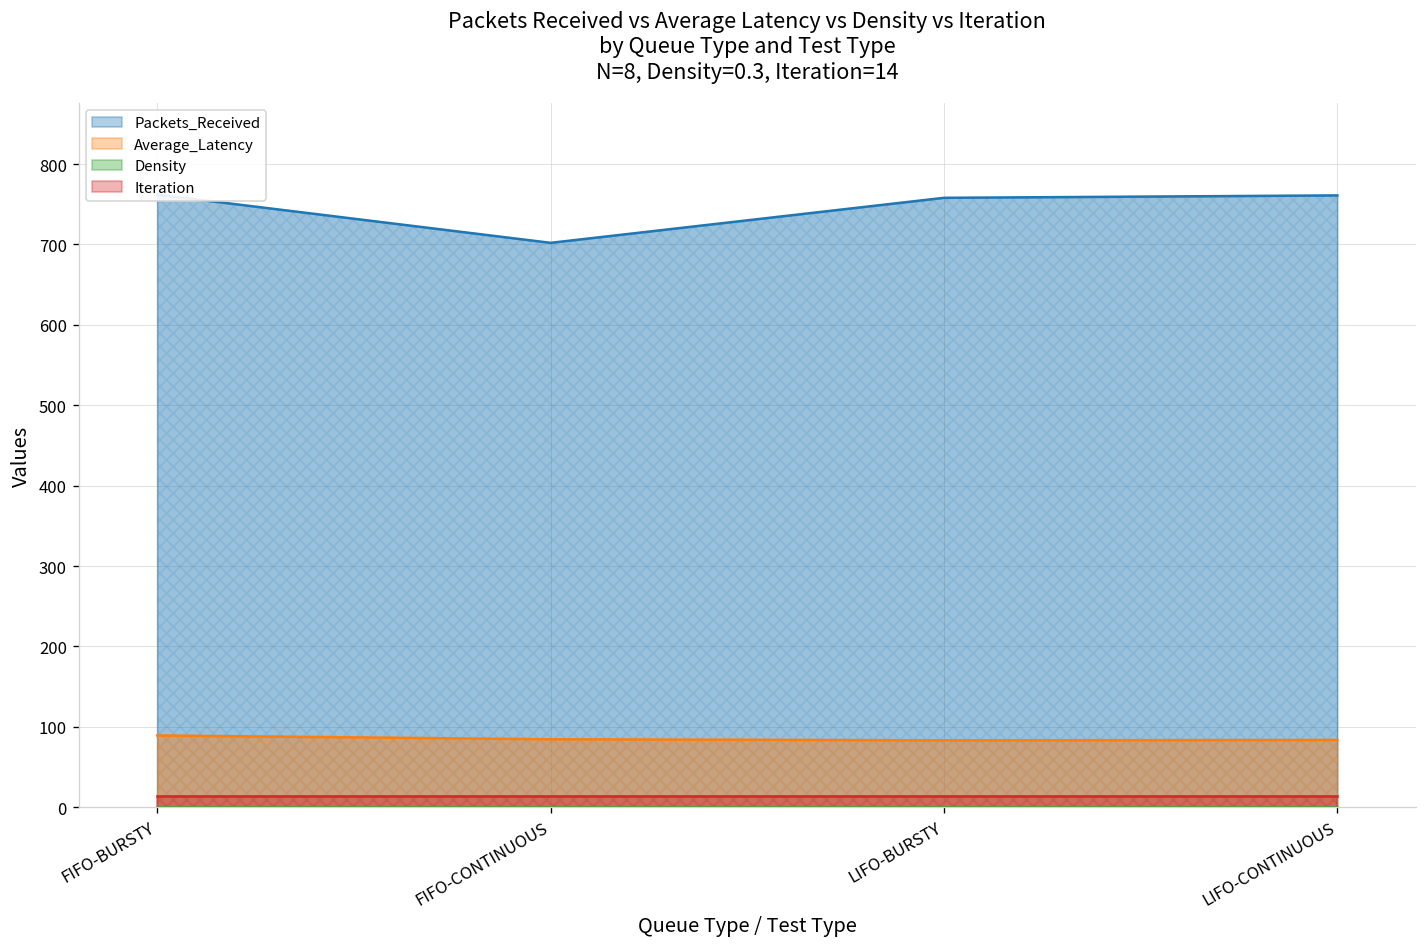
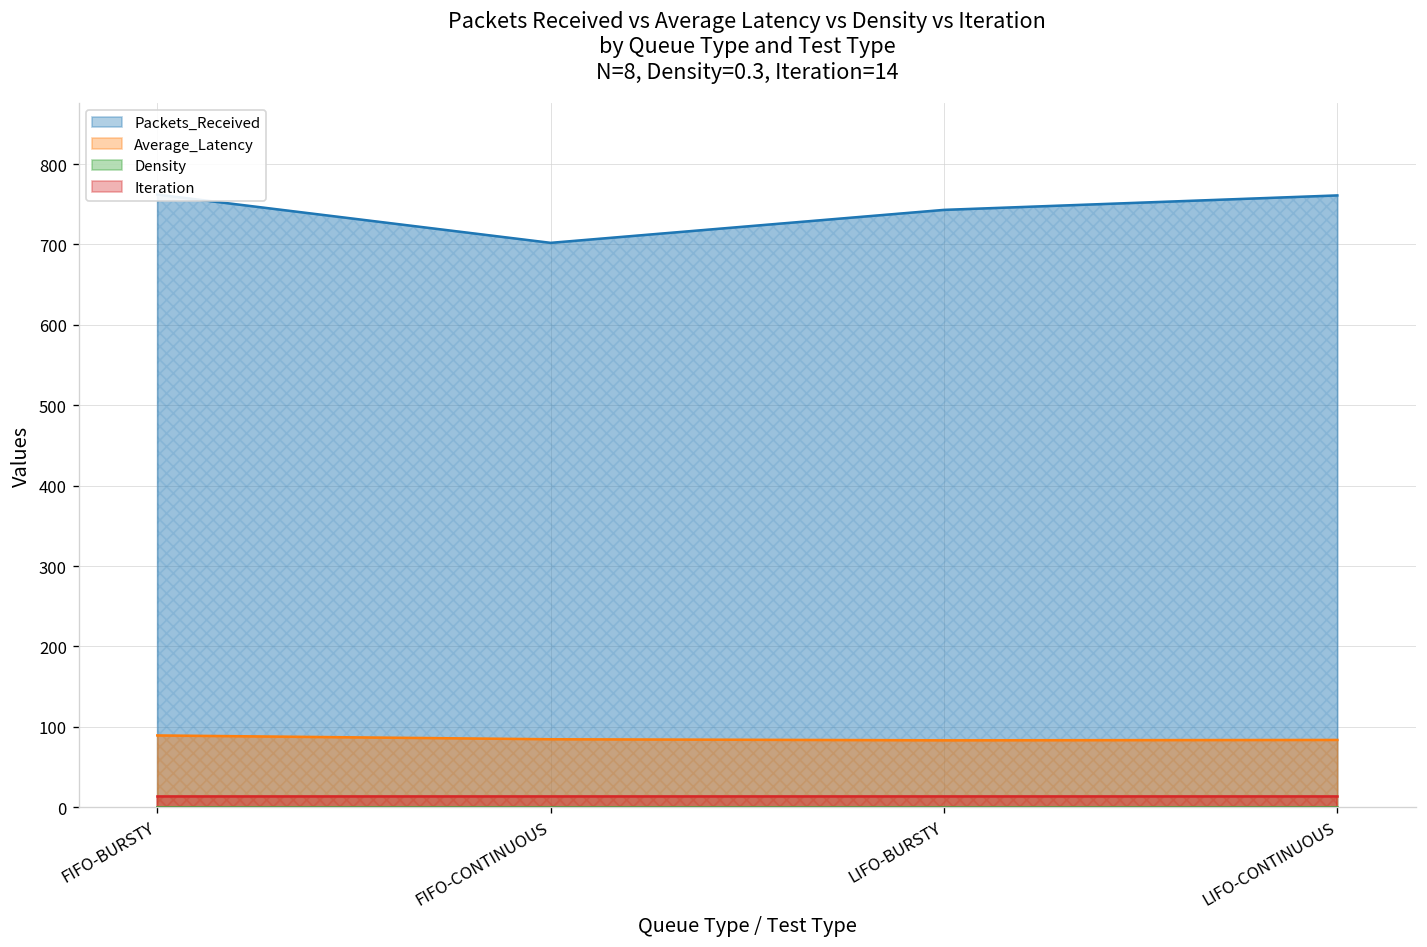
Packets_Received, LIFO-BURSTY: 760 -> 740
